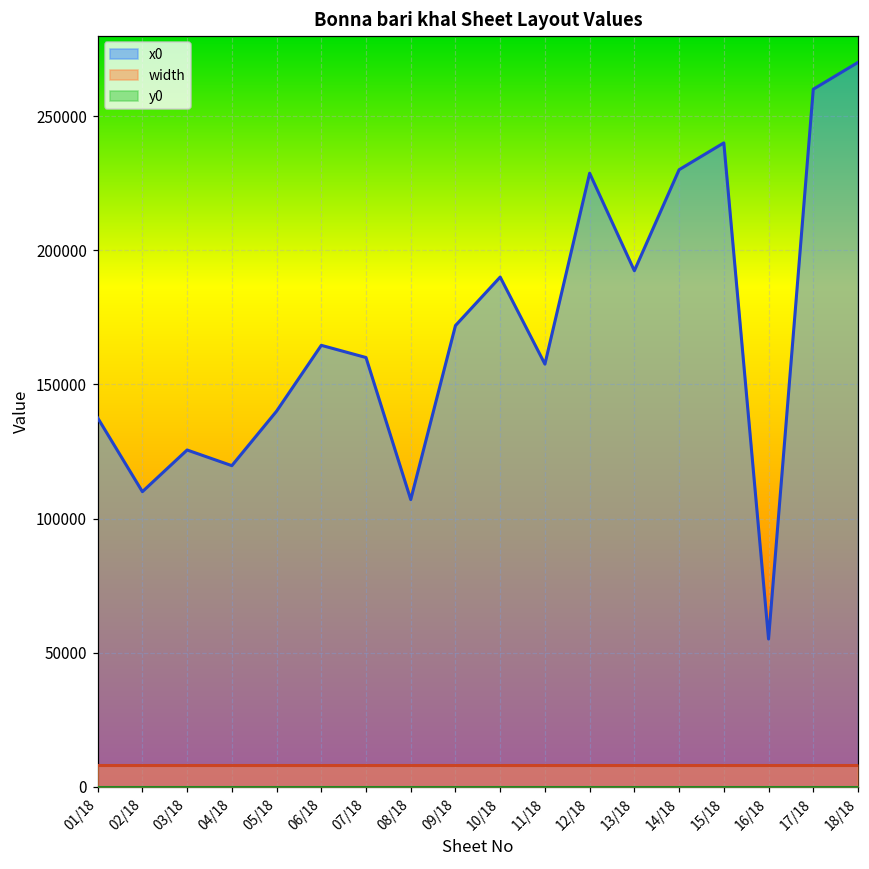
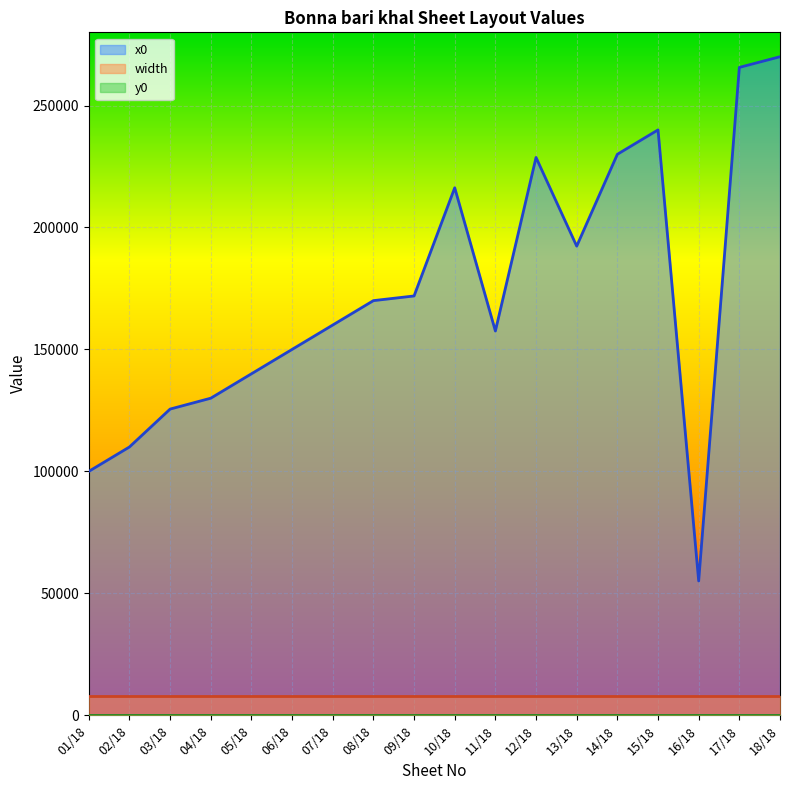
x0, 01/18: 138000 -> 100000
x0, 04/18: 120000 -> 130000
x0, 06/18: 165000 -> 150000
x0, 08/18: 107000 -> 170000
x0, 10/18: 190000 -> 216000
x0, 17/18: 260000 -> 266000
